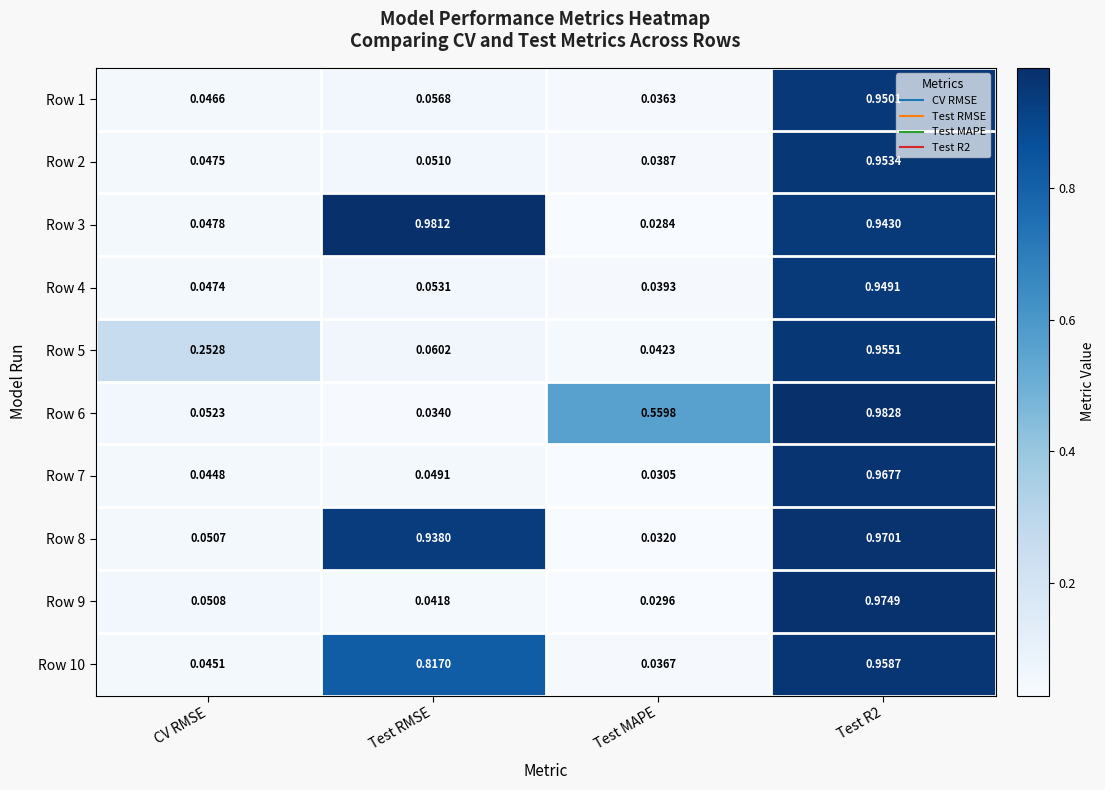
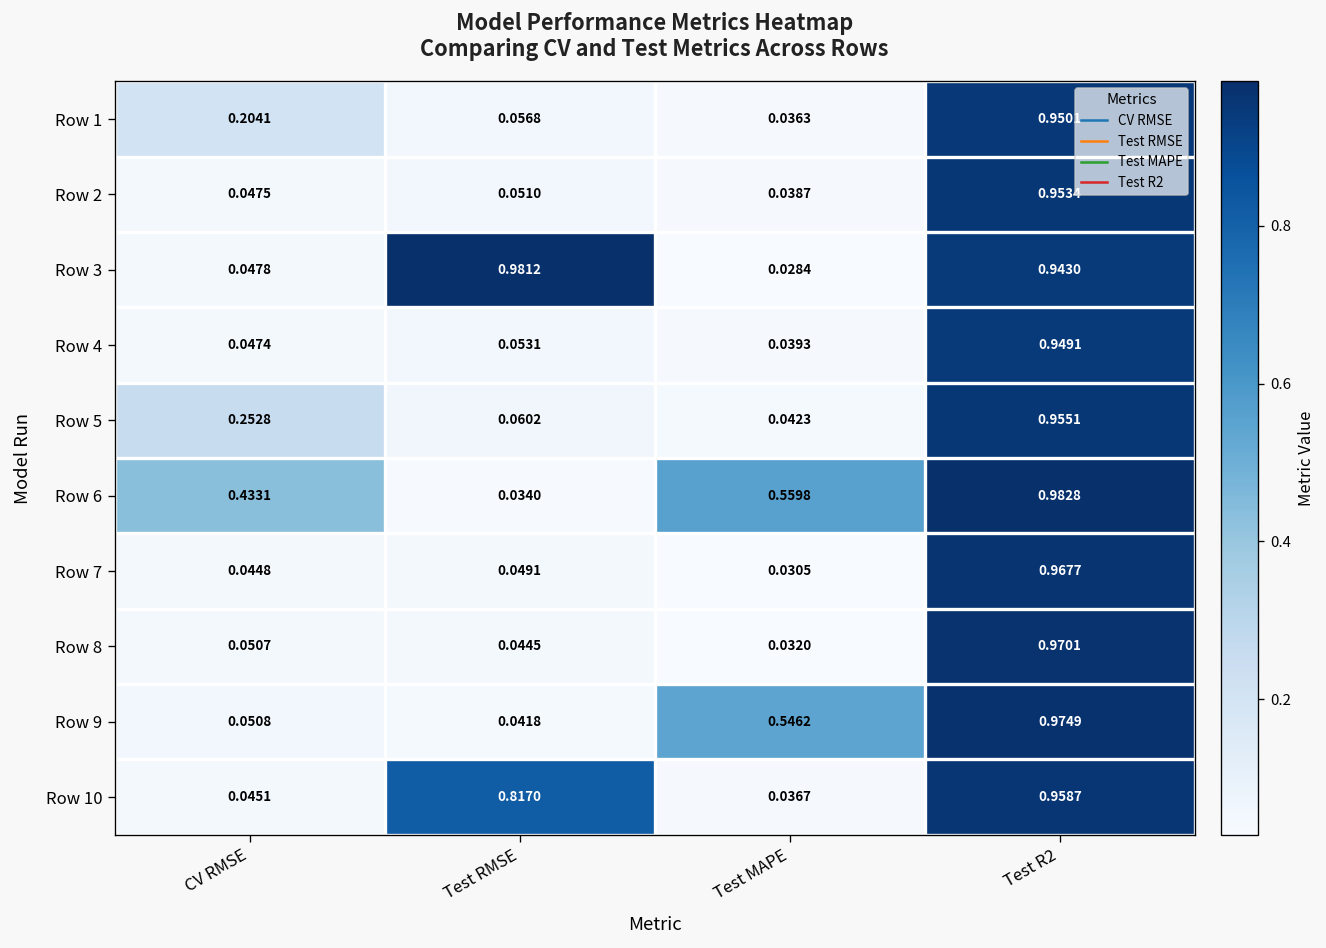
Row 1, CV RMSE: 0.0466 -> 0.2041
Row 6, CV RMSE: 0.0523 -> 0.4331
Row 8, Test RMSE: 0.9380 -> 0.0445
Row 9, Test MAPE: 0.0296 -> 0.5462
